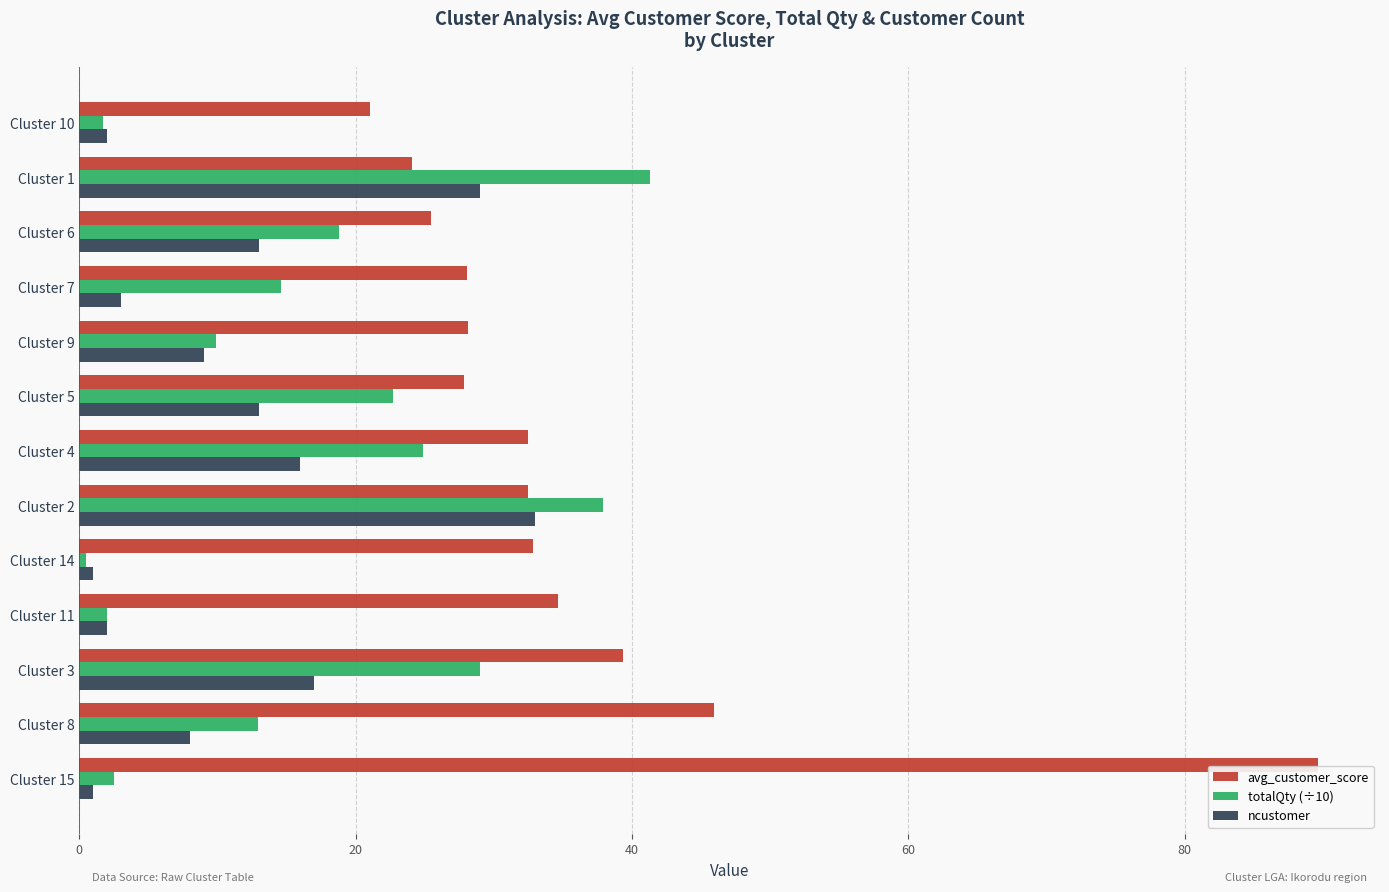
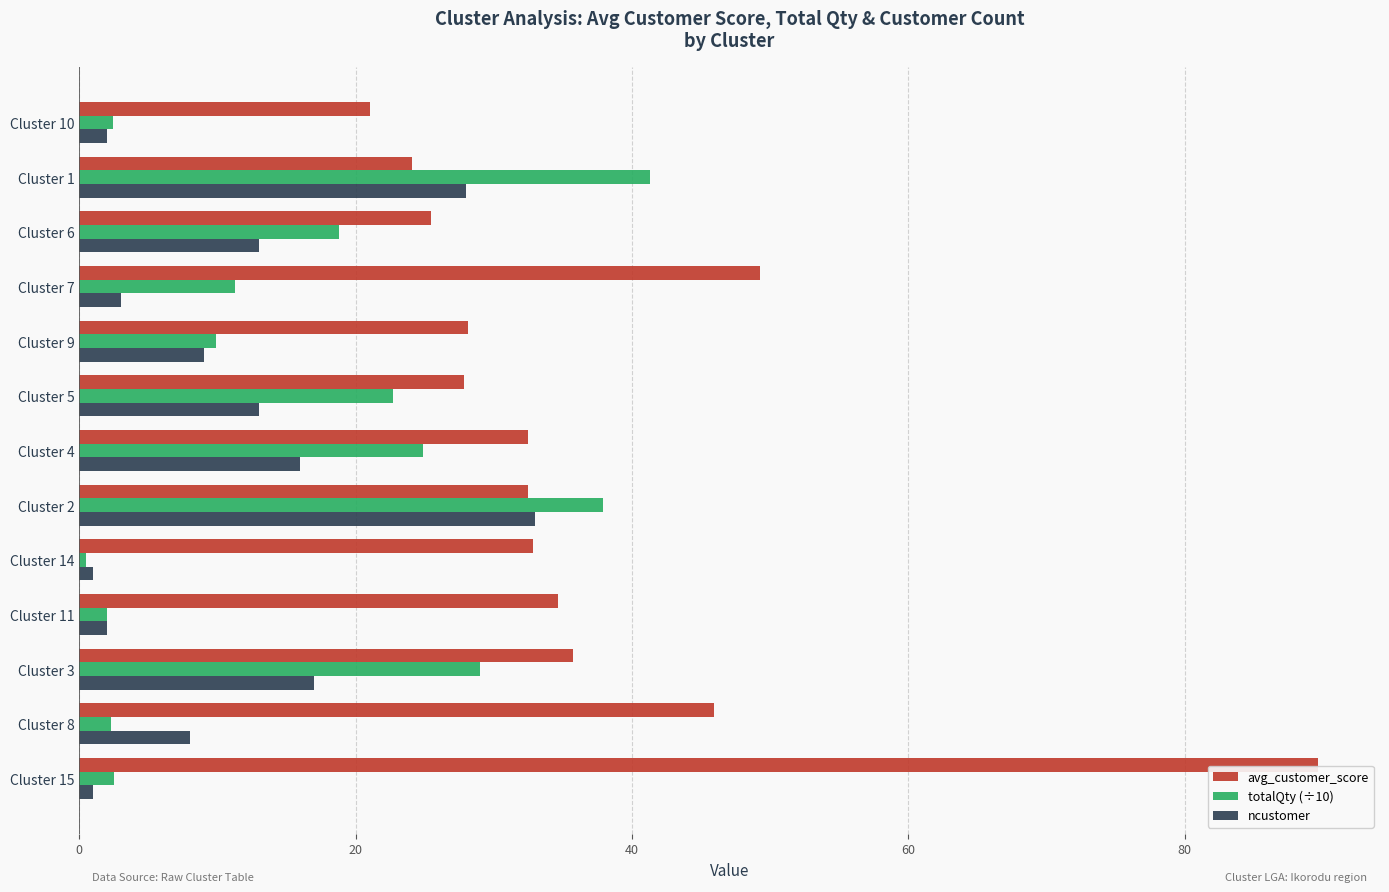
totalQty (÷10), Cluster 10: 1.7 -> 2.4
ncustomer, Cluster 1: 29 -> 28
avg_customer_score, Cluster 7: 28.0 -> 49.3
totalQty (÷10), Cluster 7: 14.6 -> 11.3
avg_customer_score, Cluster 3: 39.3 -> 35.7
totalQty (÷10), Cluster 8: 12.9 -> 2.3
